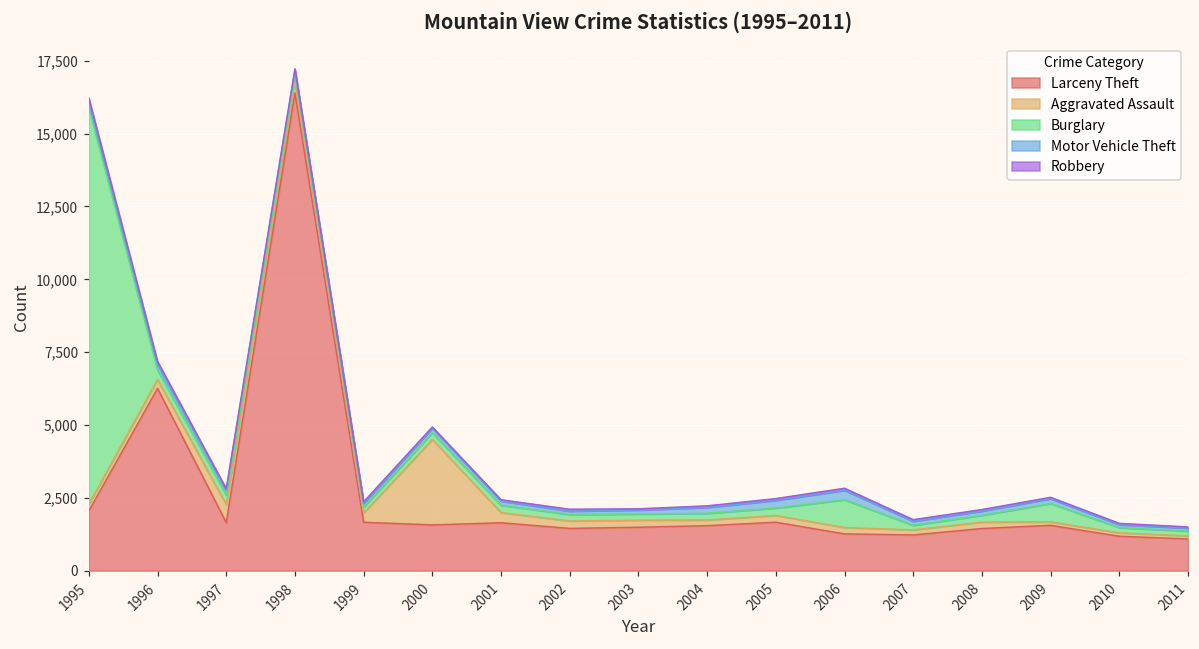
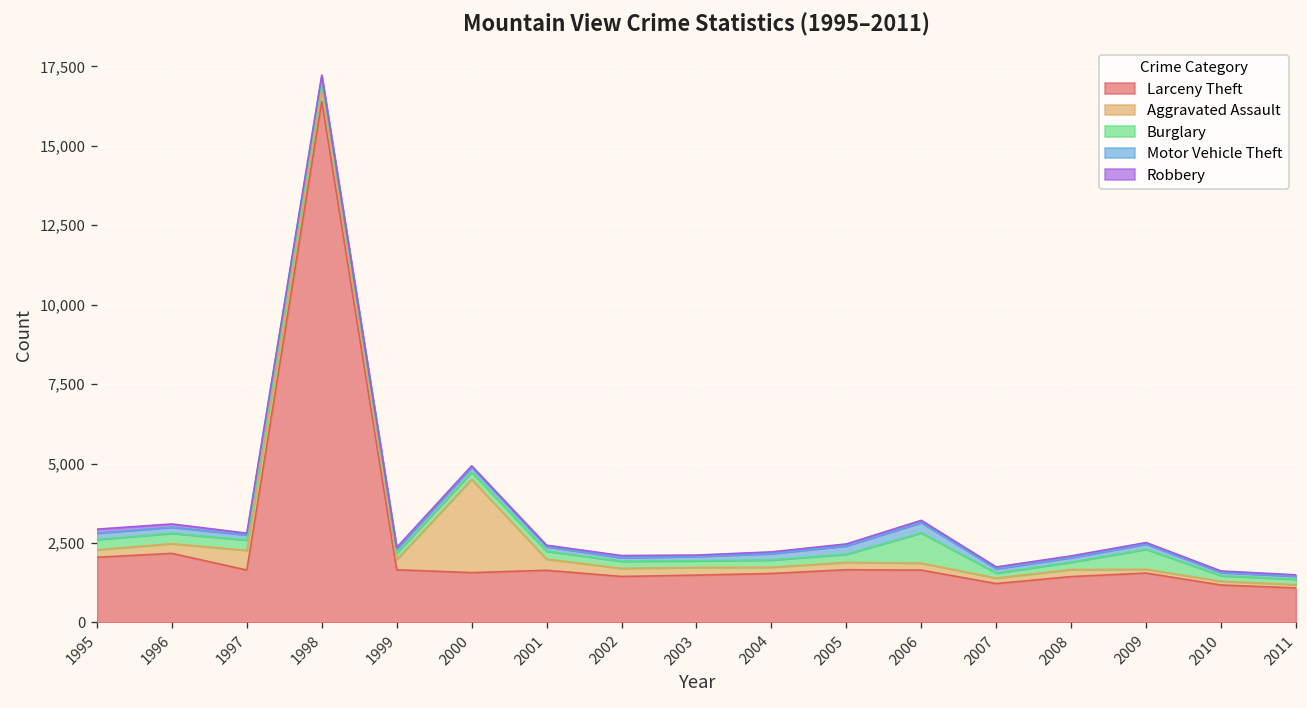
Burglary, 1995: 13,600 -> 300
Larceny Theft, 1996: 6,300 -> 2,200
Larceny Theft, 2006: 1,300 -> 1,600
